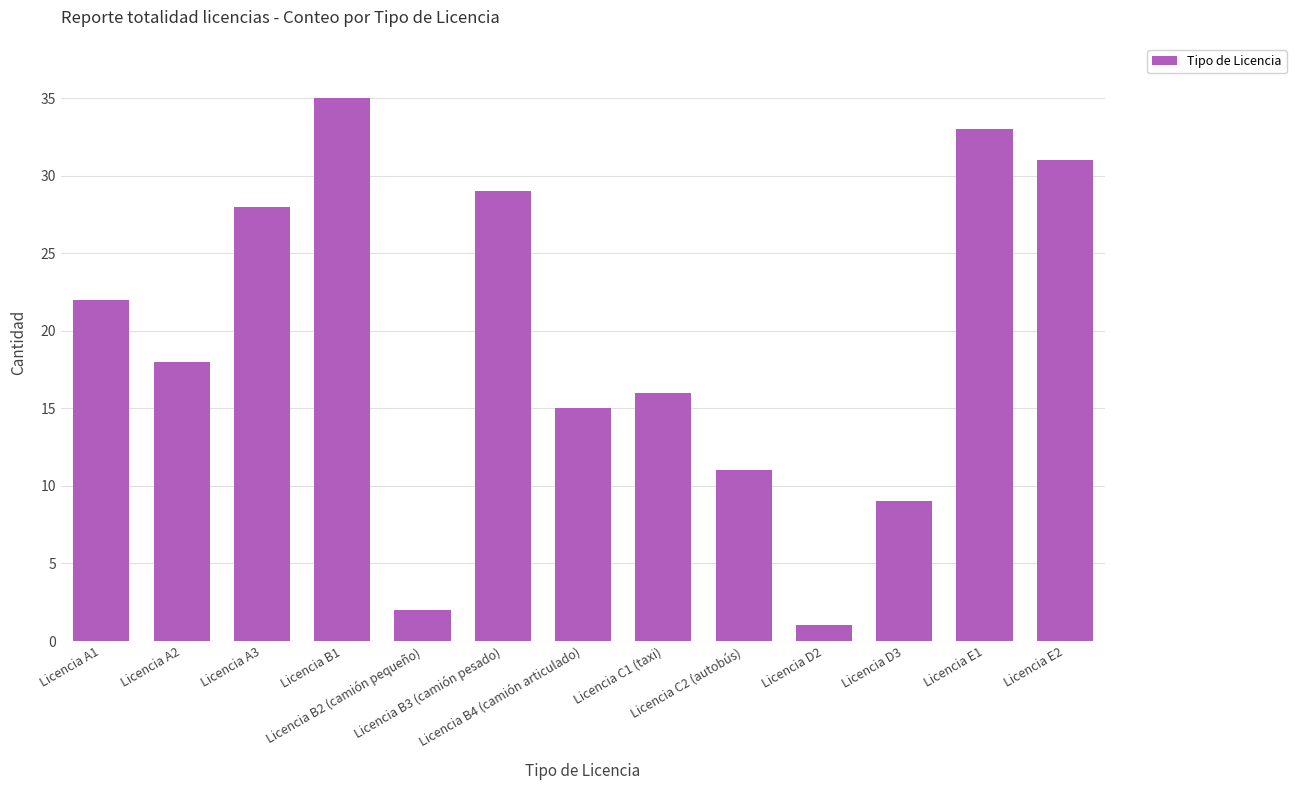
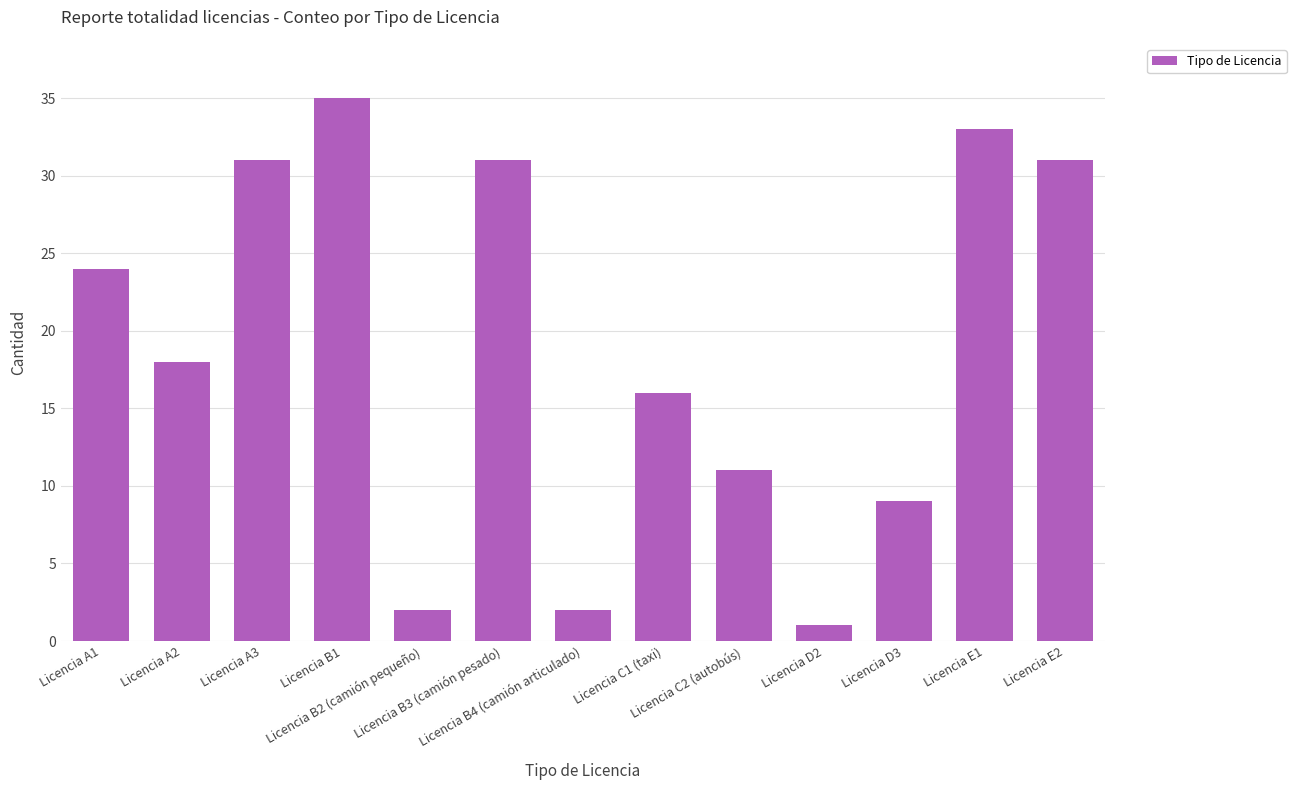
Licencia A1: 22 -> 24
Licencia A3: 28 -> 31
Licencia B3 (camión pesado): 29 -> 31
Licencia B4 (camión articulado): 15 -> 2
